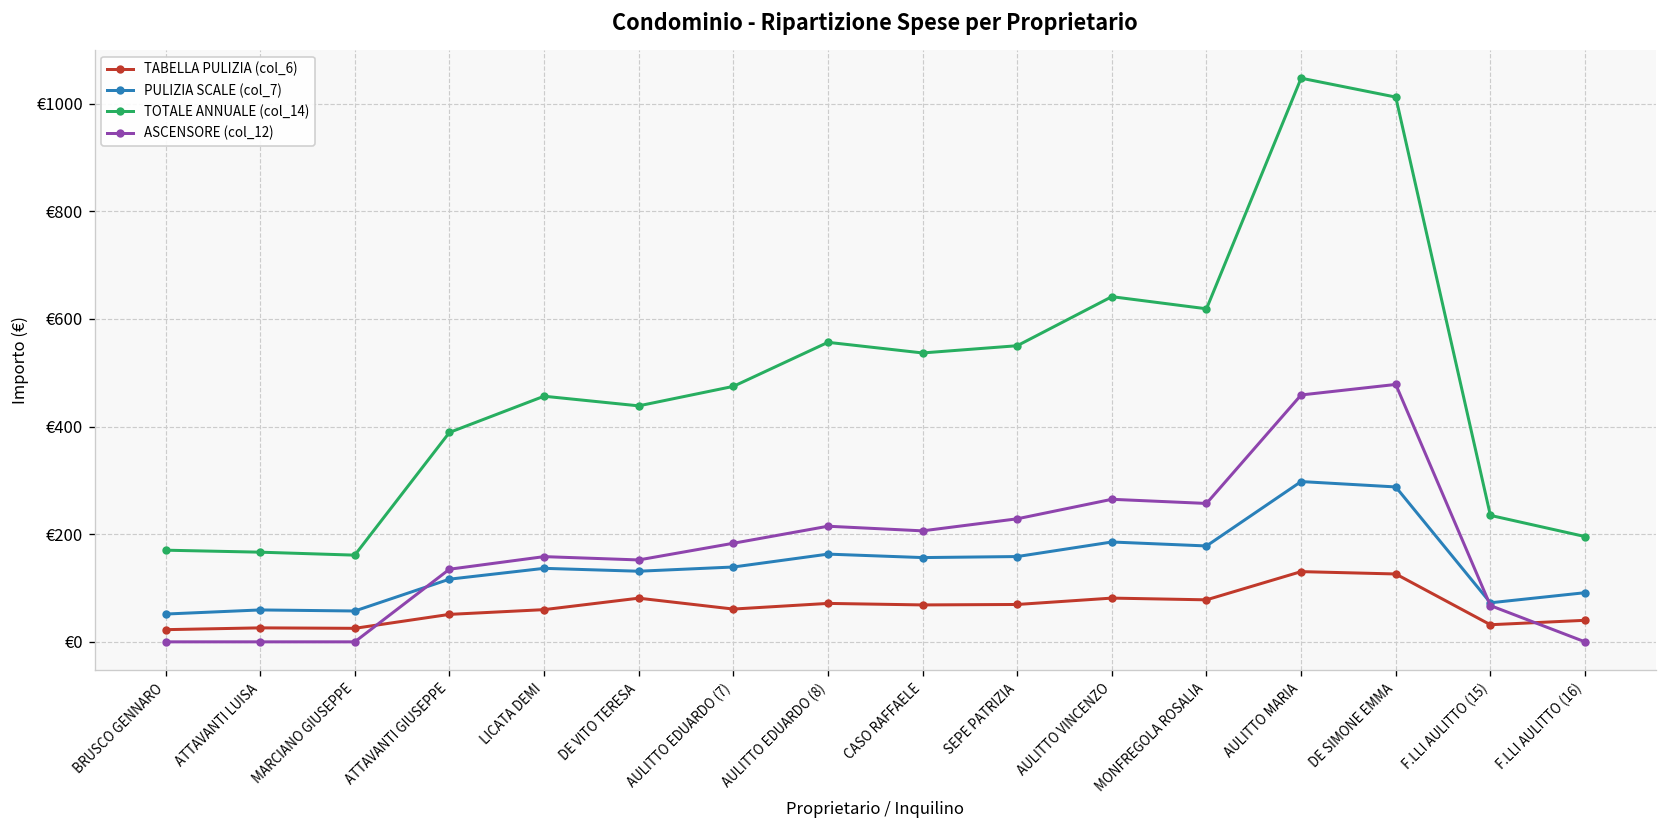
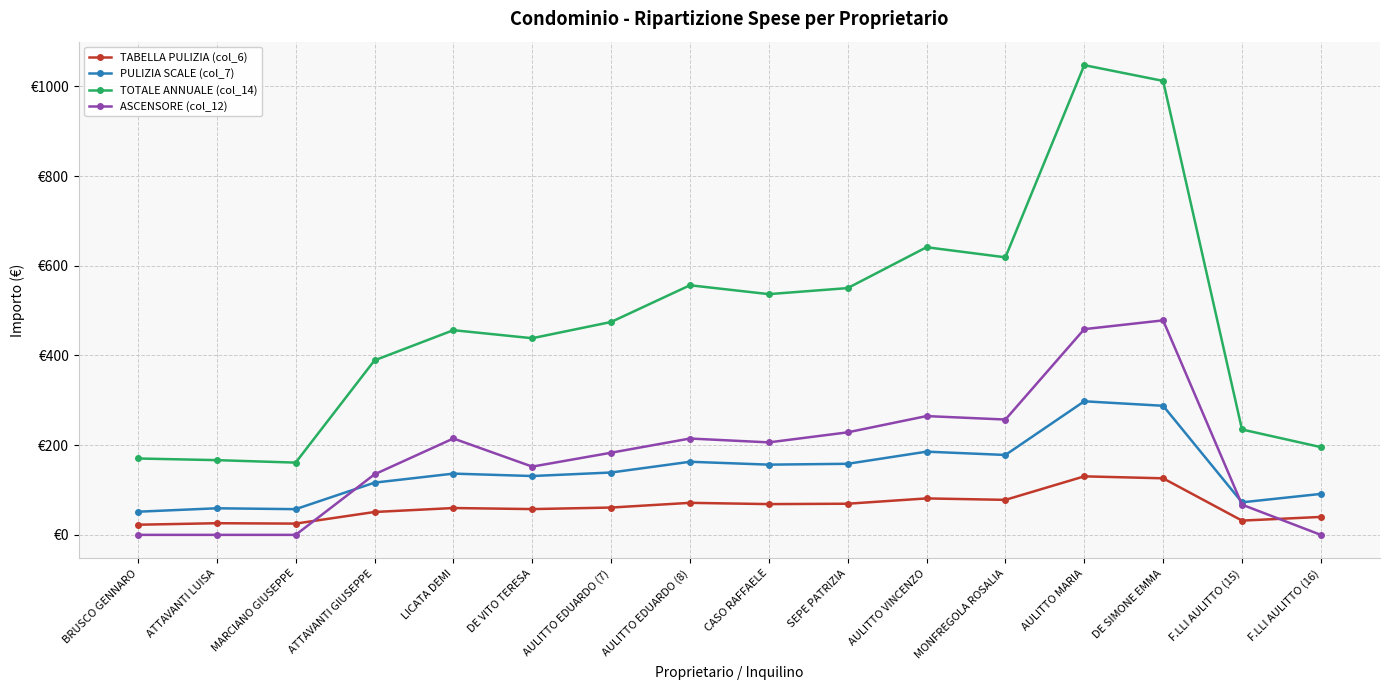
ASCENSORE (col_12), LICATA DEMI: €160 -> €210
TABELLA PULIZIA (col_6), DE VITO TERESA: €80 -> €60
